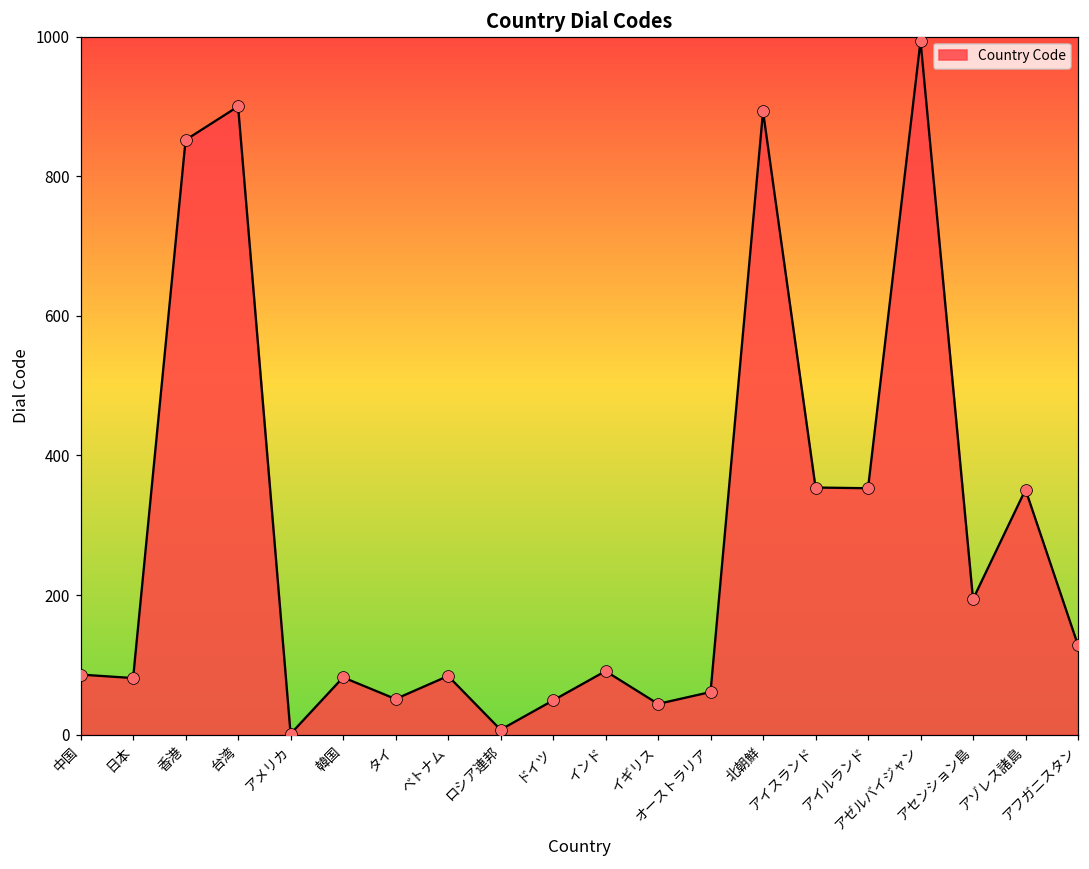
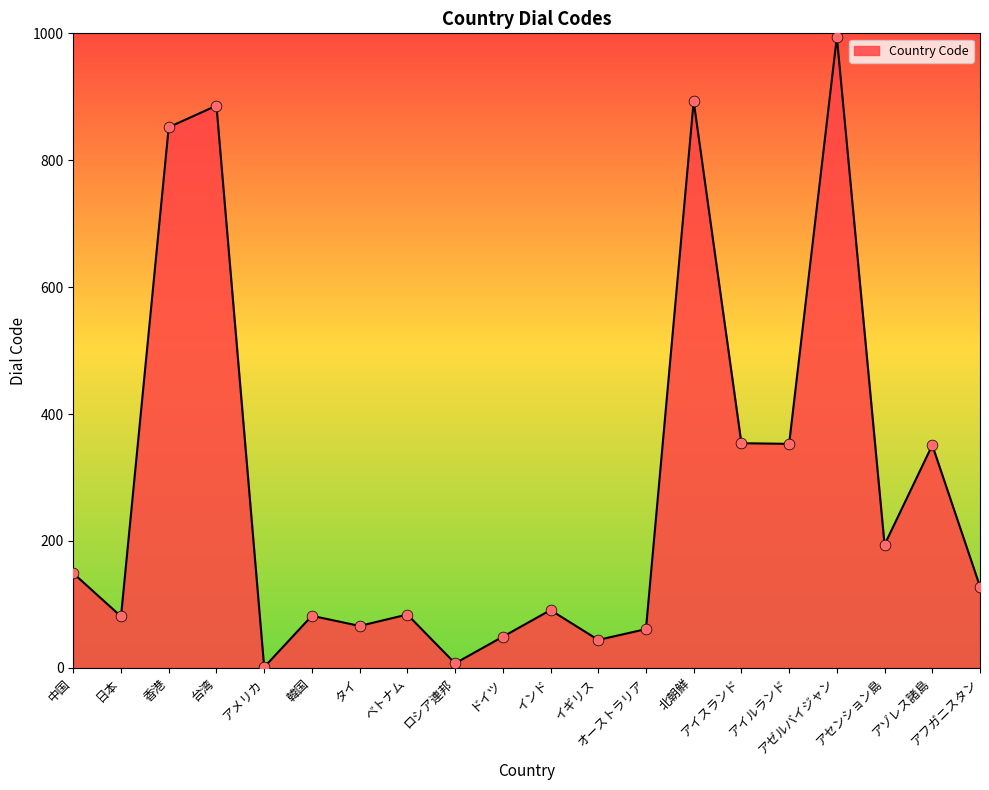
中国: 90 -> 150
台湾: 900 -> 890
タイ: 50 -> 70
